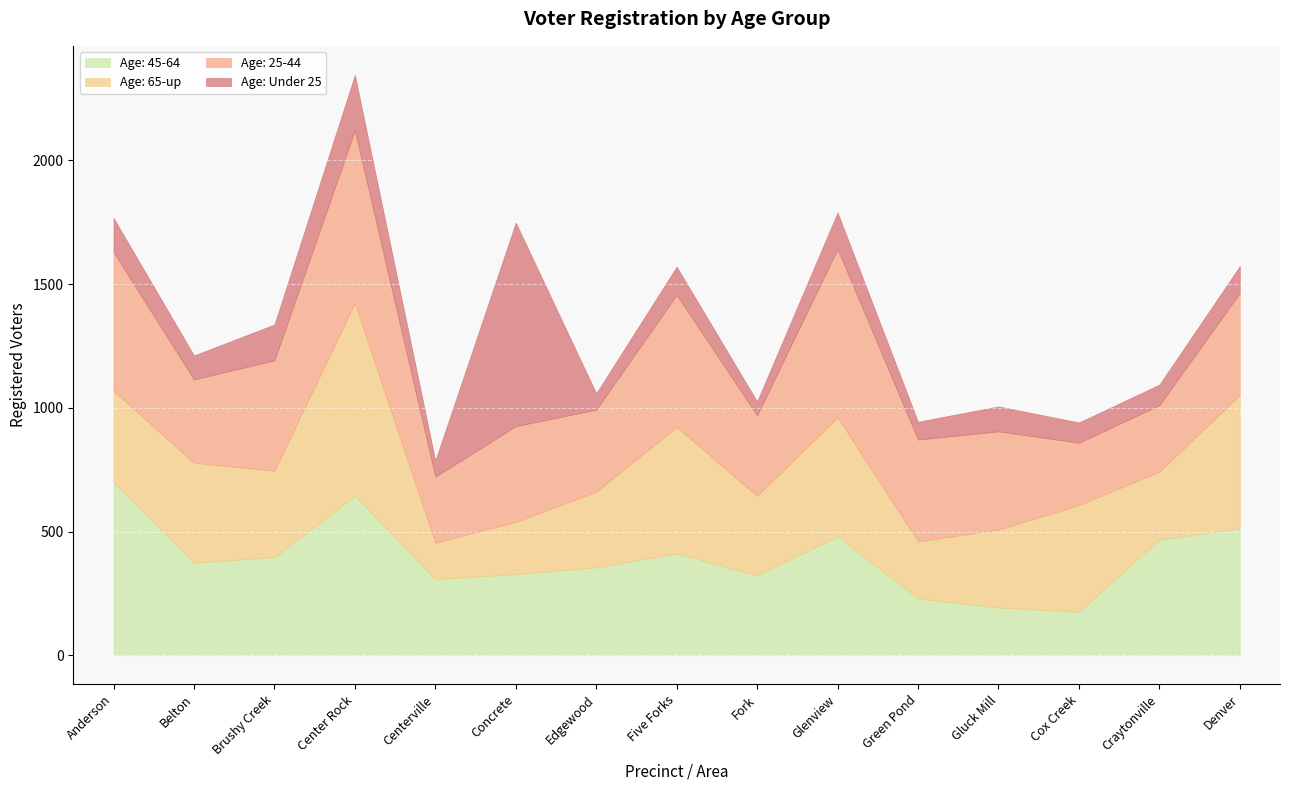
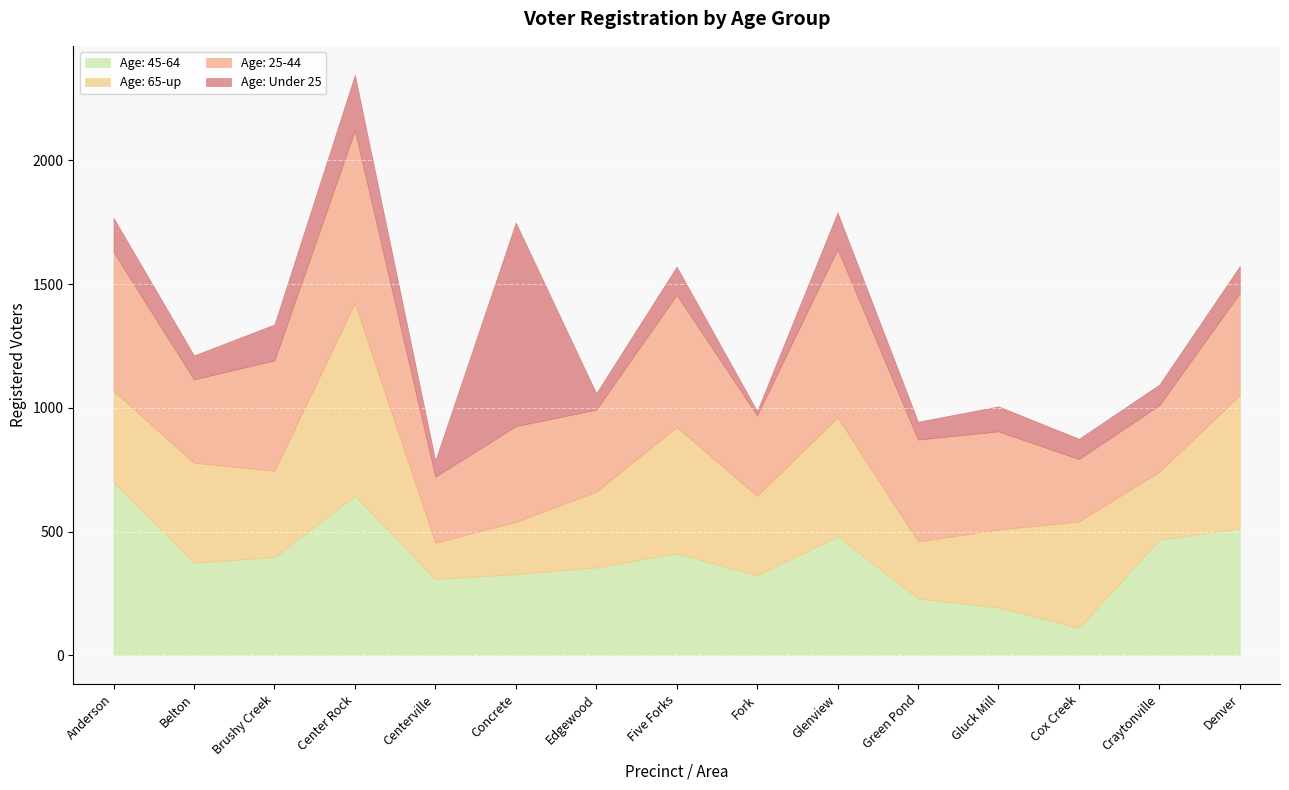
Age: Under 25, Fork: 60 -> 20
Age: 45-64, Cox Creek: 180 -> 110
